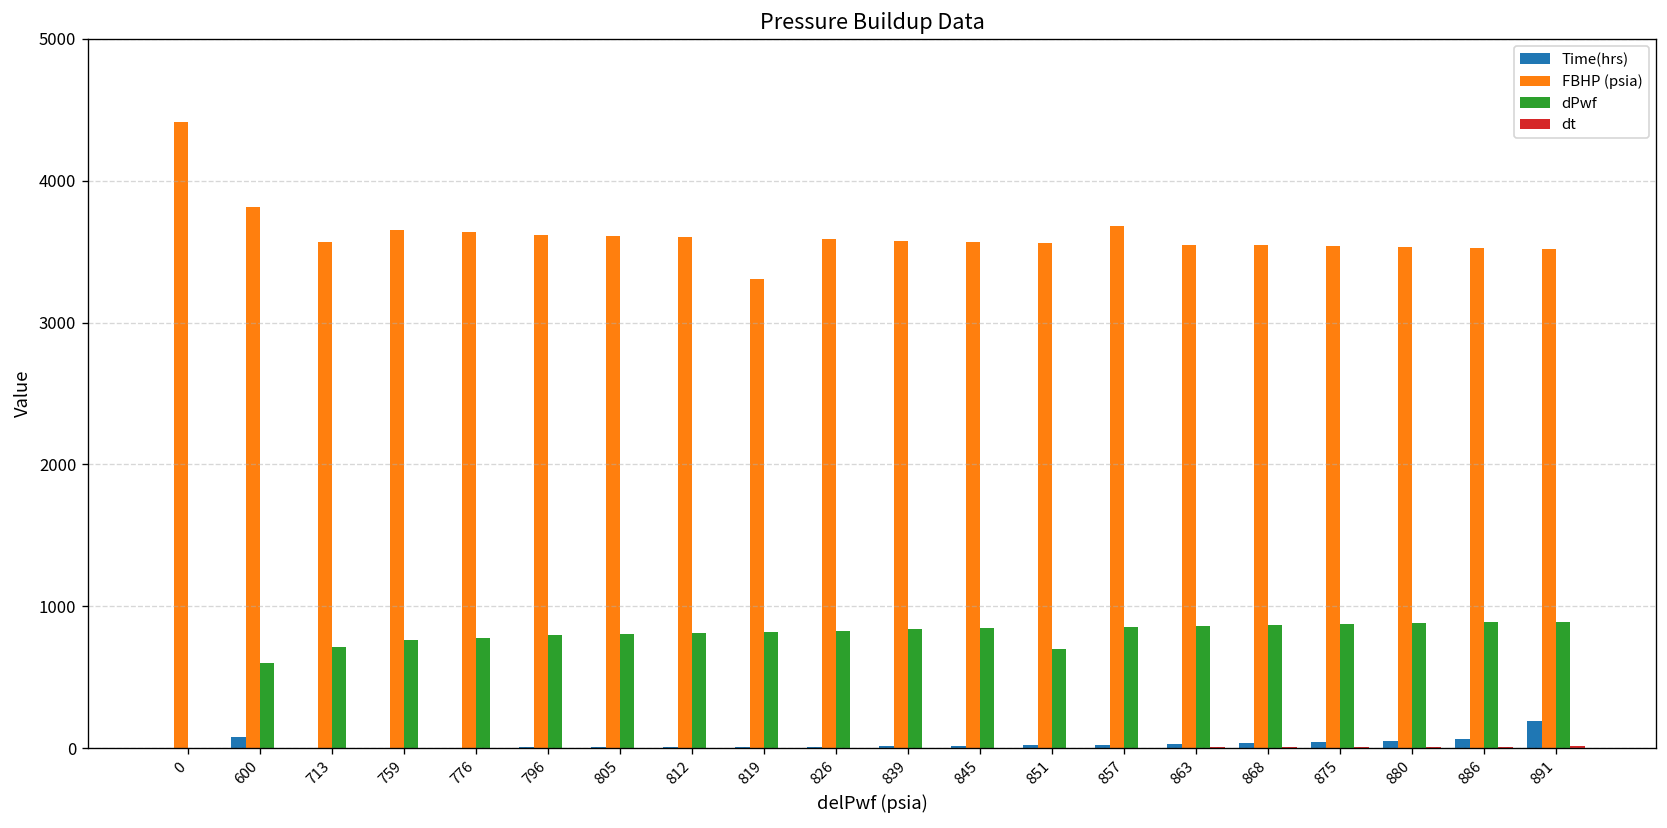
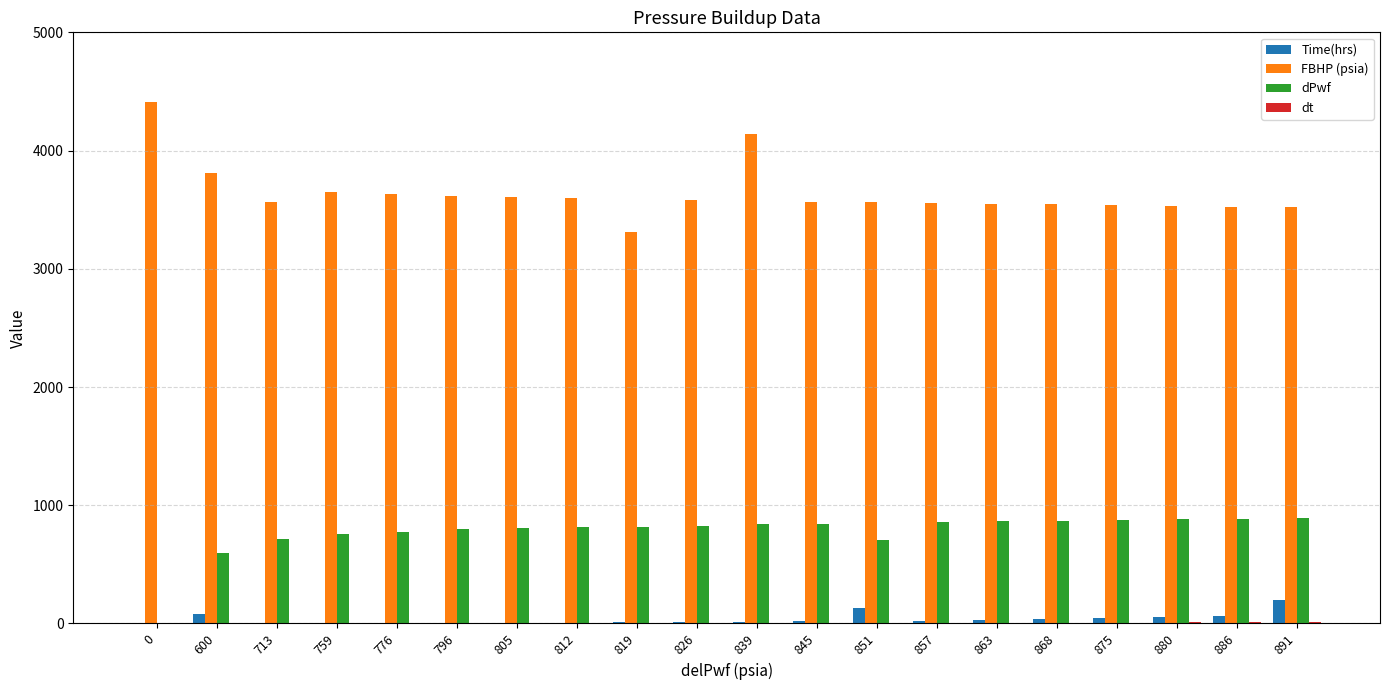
FBHP (psia), 839: 3570 -> 4140
Time(hrs), 851: 20 -> 130
FBHP (psia), 857: 3680 -> 3560
